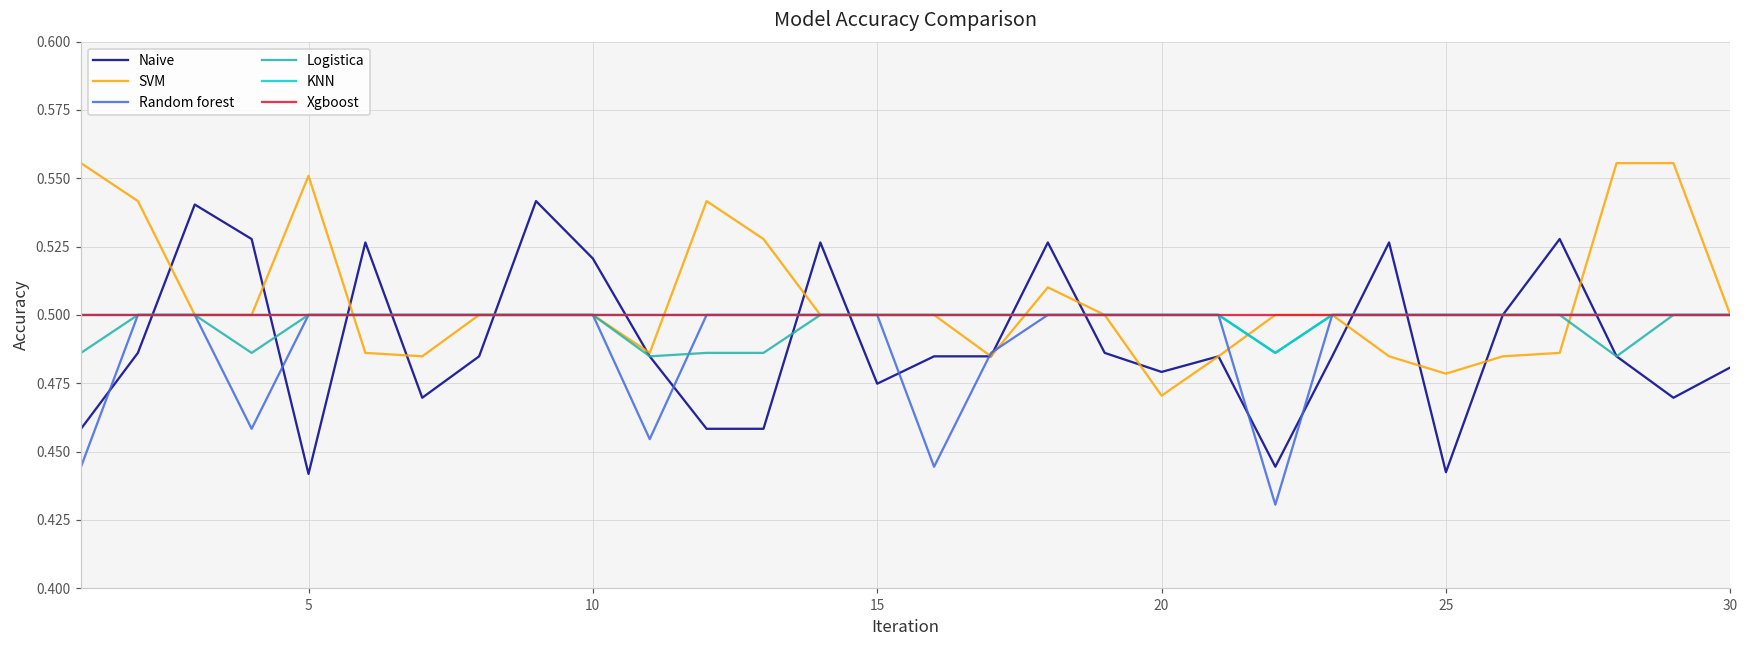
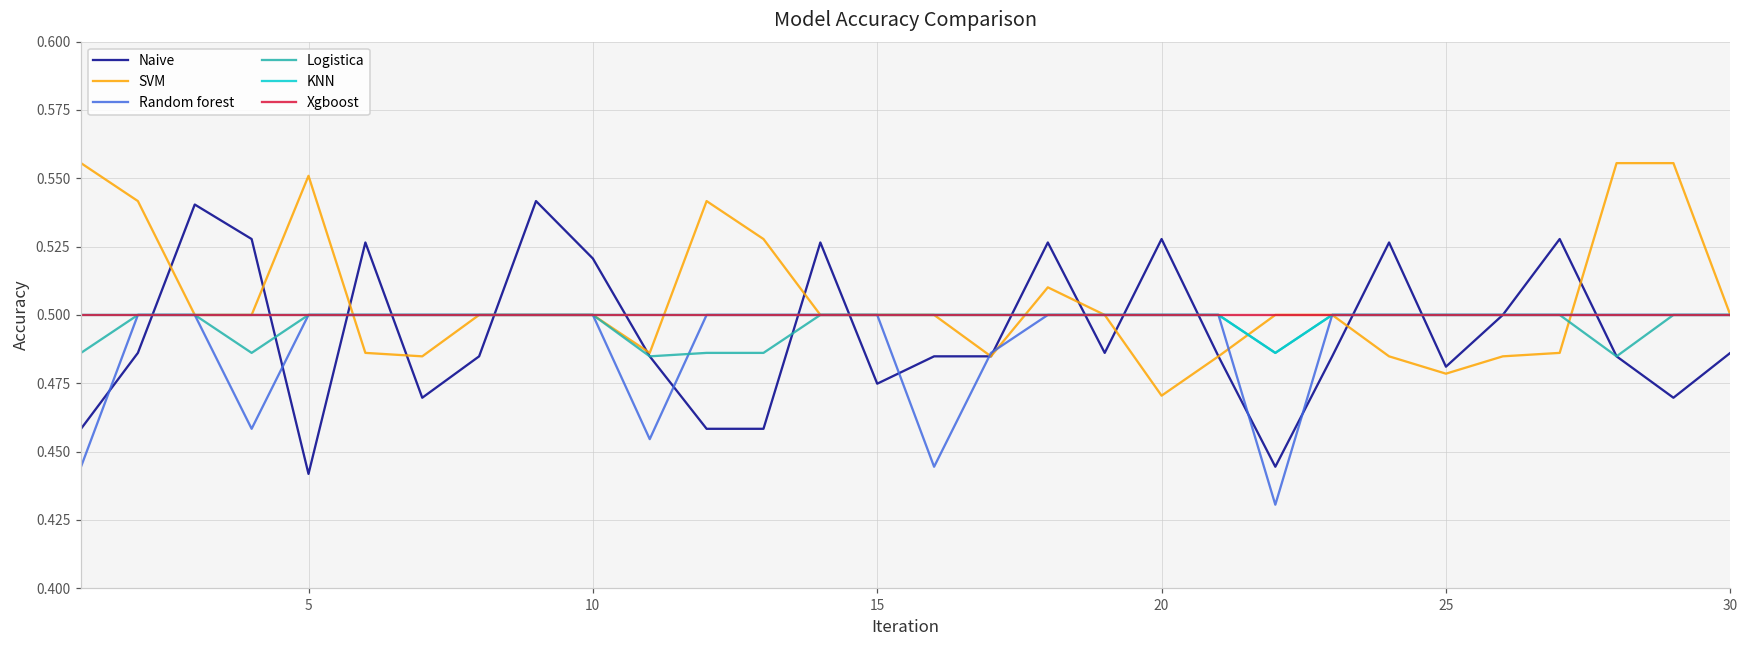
Naive, 20: 0.479 -> 0.528
Naive, 25: 0.442 -> 0.481
Naive, 30: 0.481 -> 0.486
